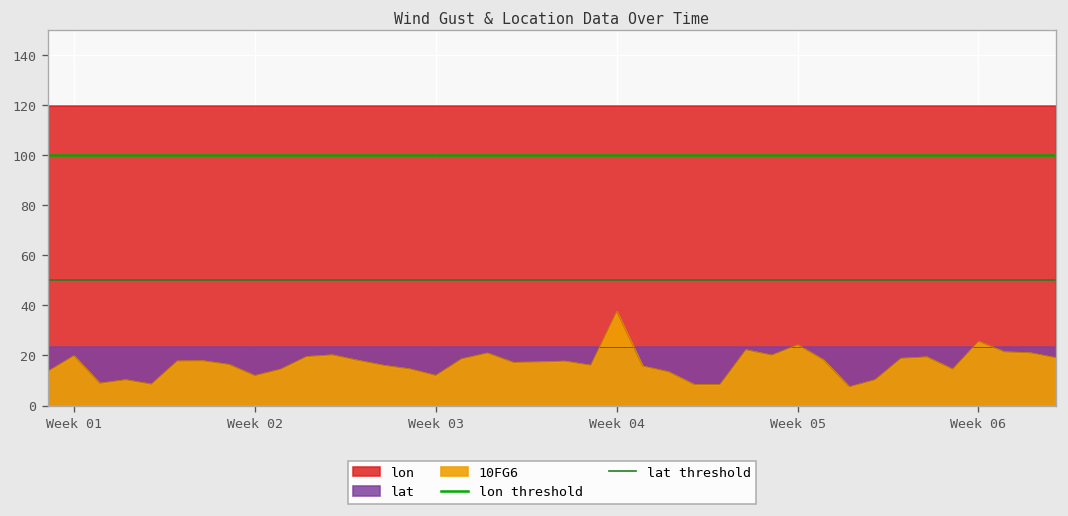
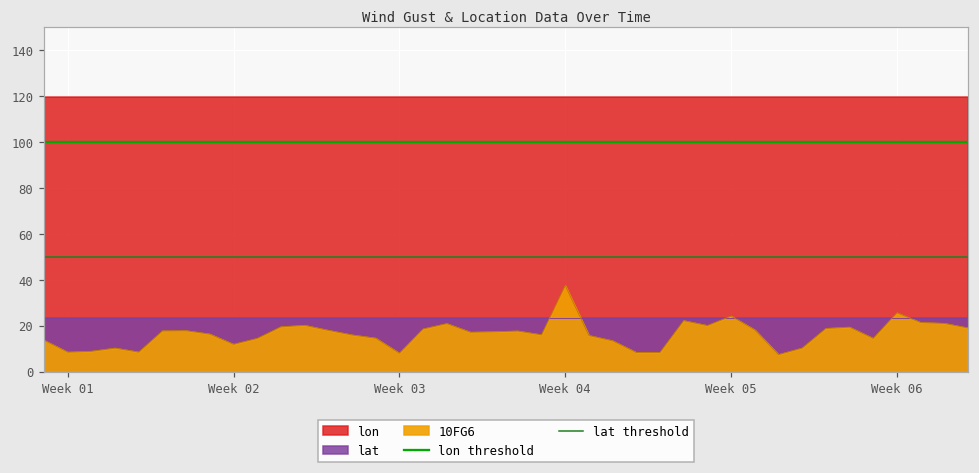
10FG6, Week 01: 20 -> 9
10FG6, Week 03: 12 -> 8
